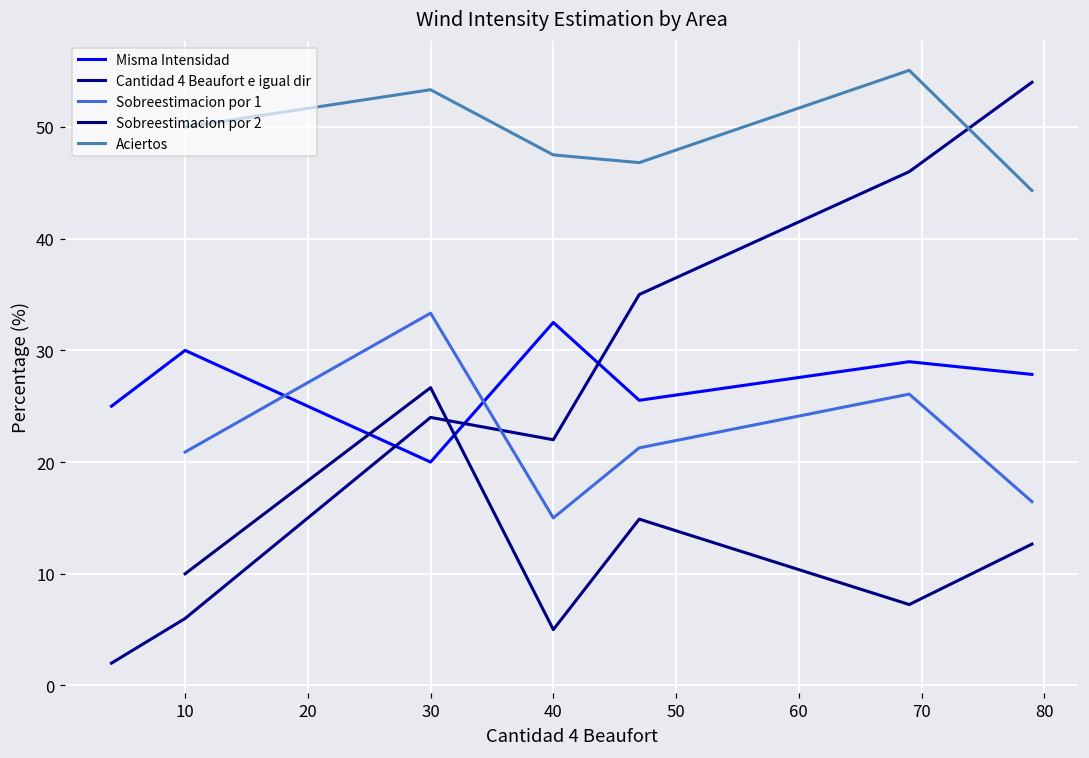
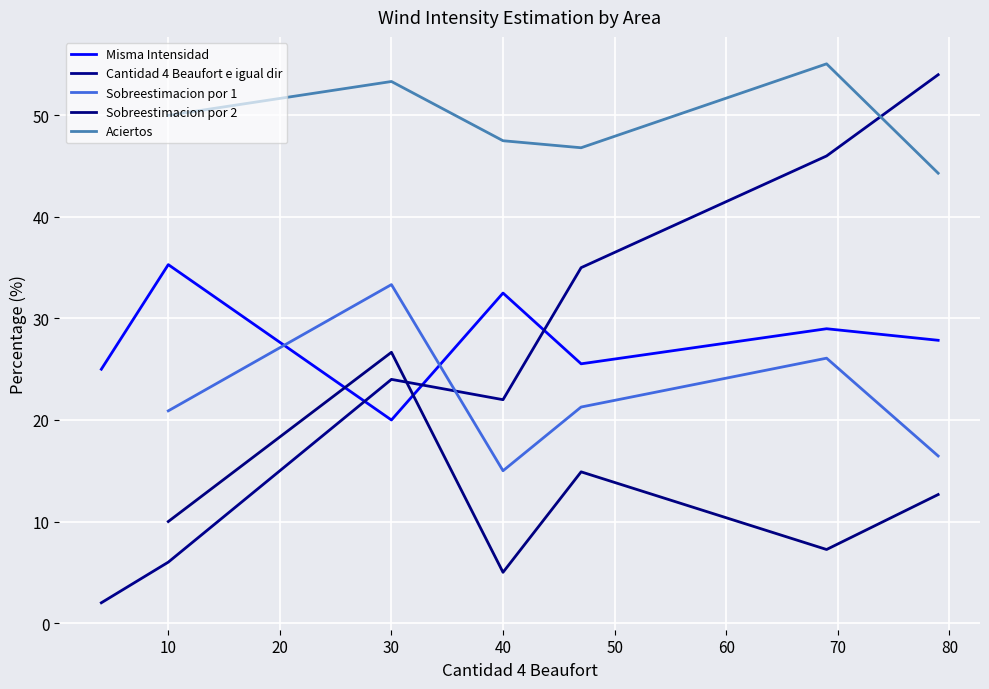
Misma Intensidad, 10: 30.0 -> 35.3
